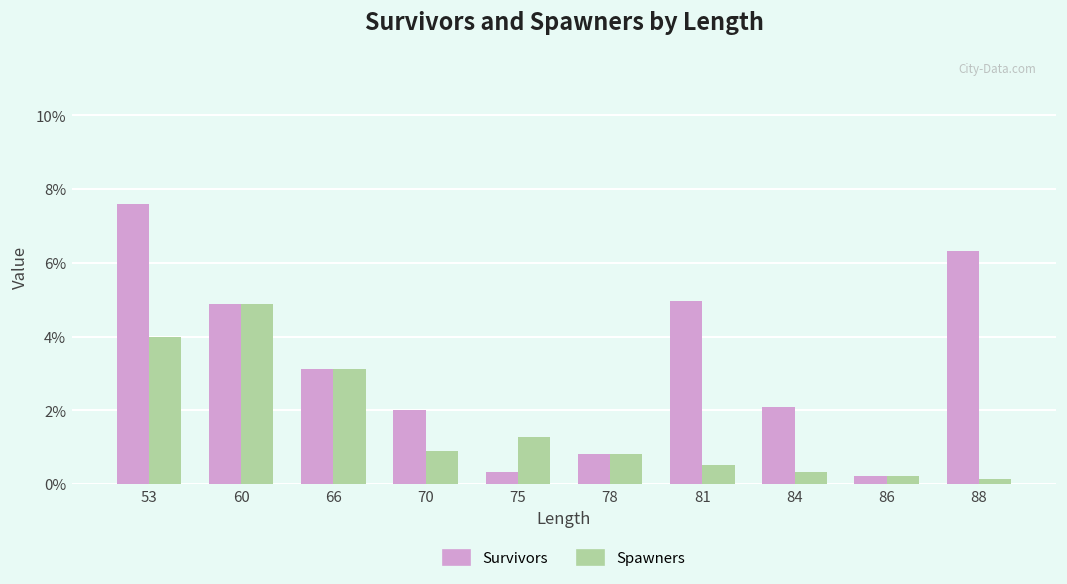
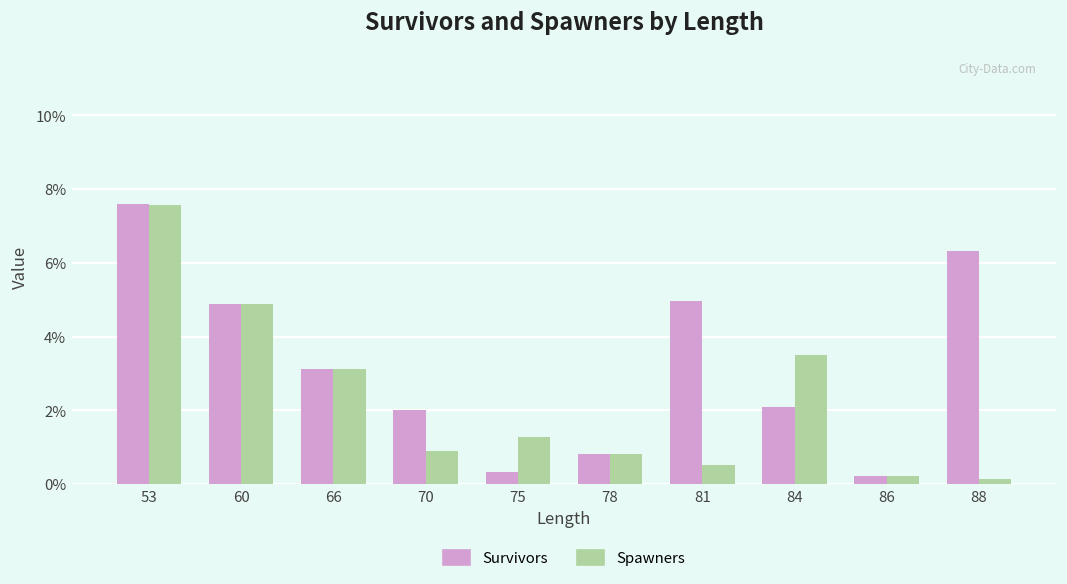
Spawners, 53: 4.0% -> 7.6%
Spawners, 84: 0.3% -> 3.5%
